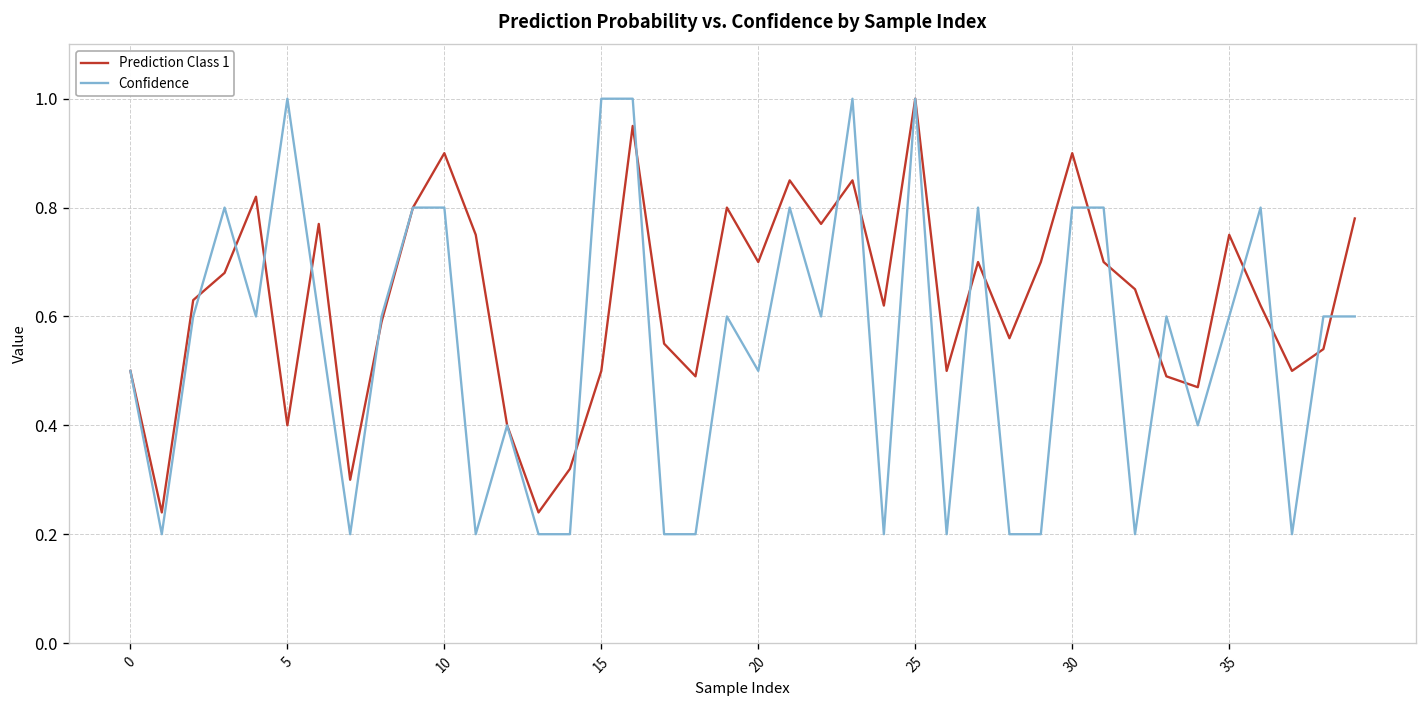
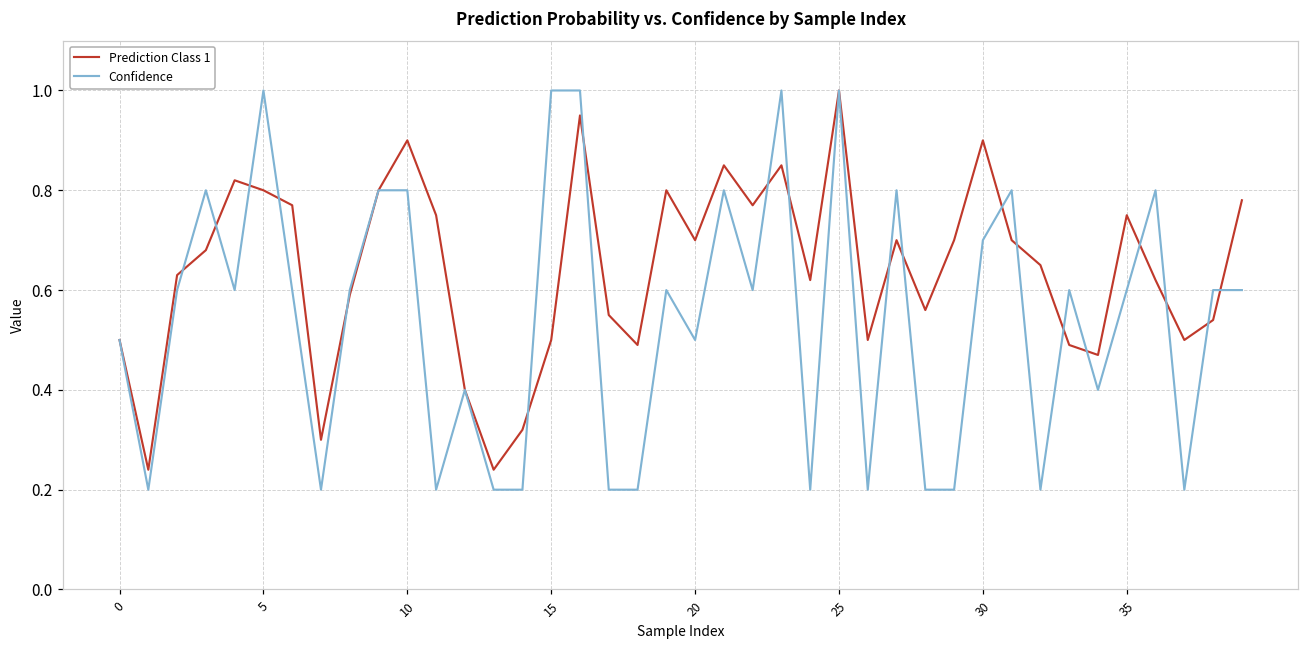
Prediction Class 1, 5: 0.4 -> 0.8
Confidence, 30: 0.8 -> 0.7
